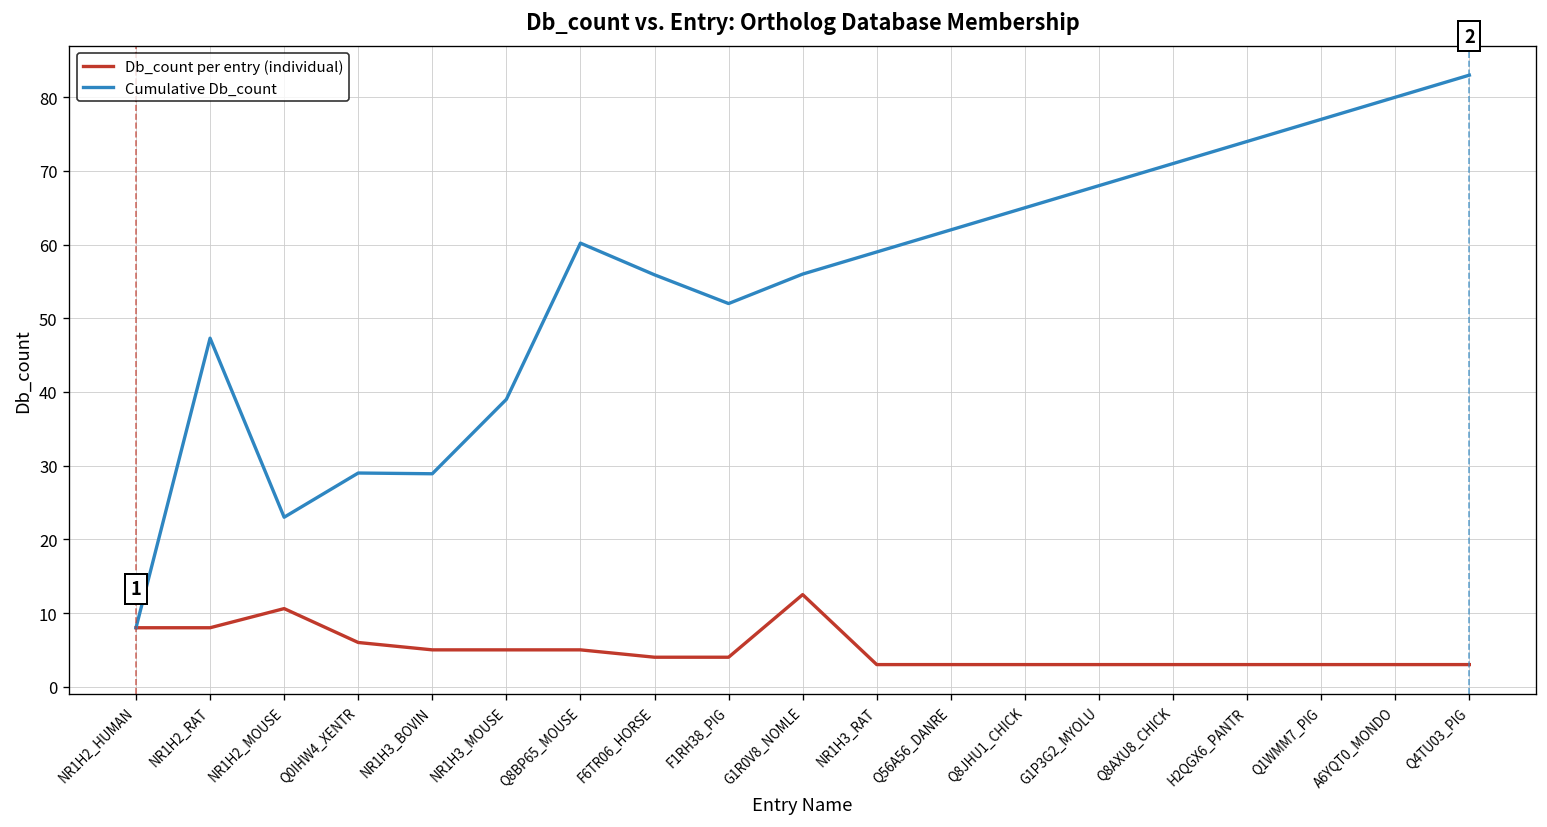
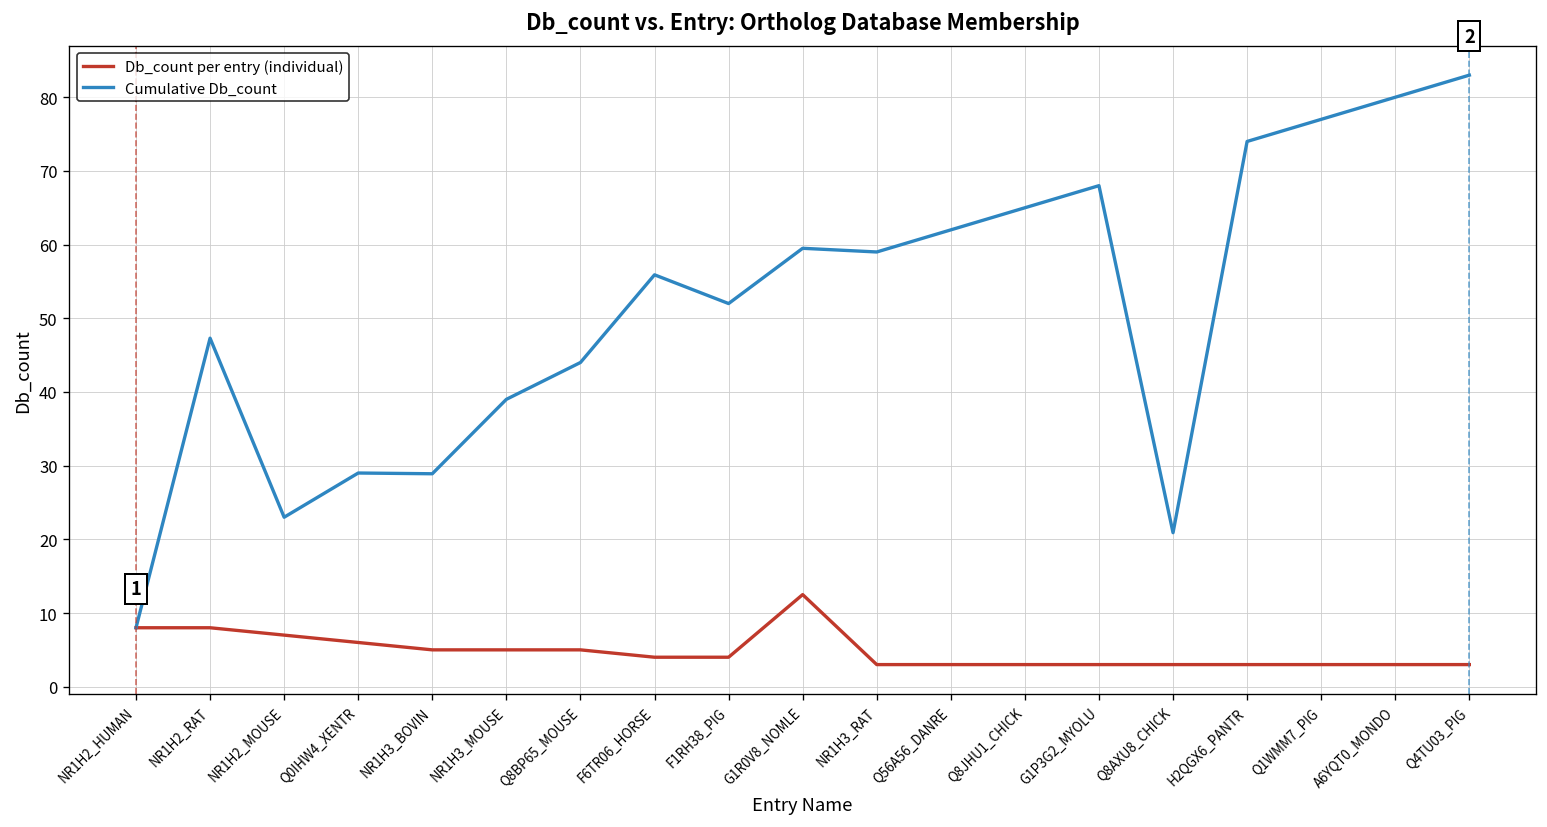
Db_count per entry (individual), NR1H2_MOUSE: 11 -> 7
Cumulative Db_count, Q8BP65_MOUSE: 60 -> 44
Cumulative Db_count, G1R0V8_NOMLE: 56 -> 60
Cumulative Db_count, Q8AXU8_CHICK: 71 -> 21
